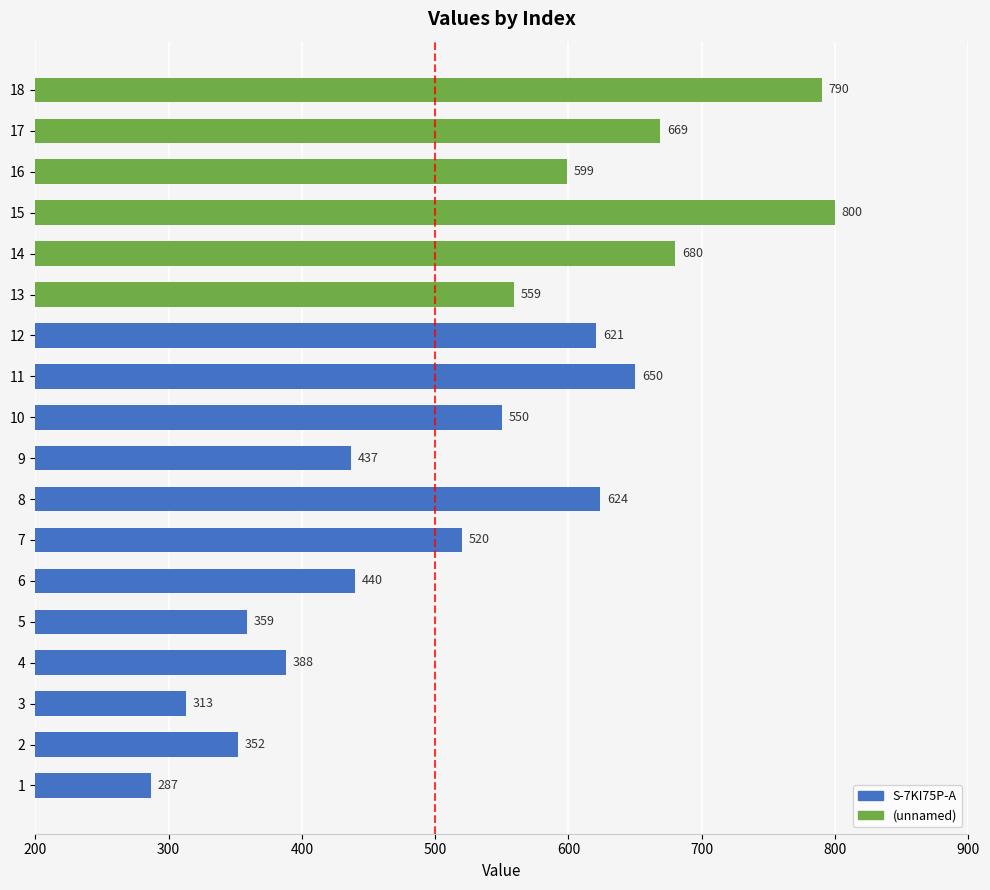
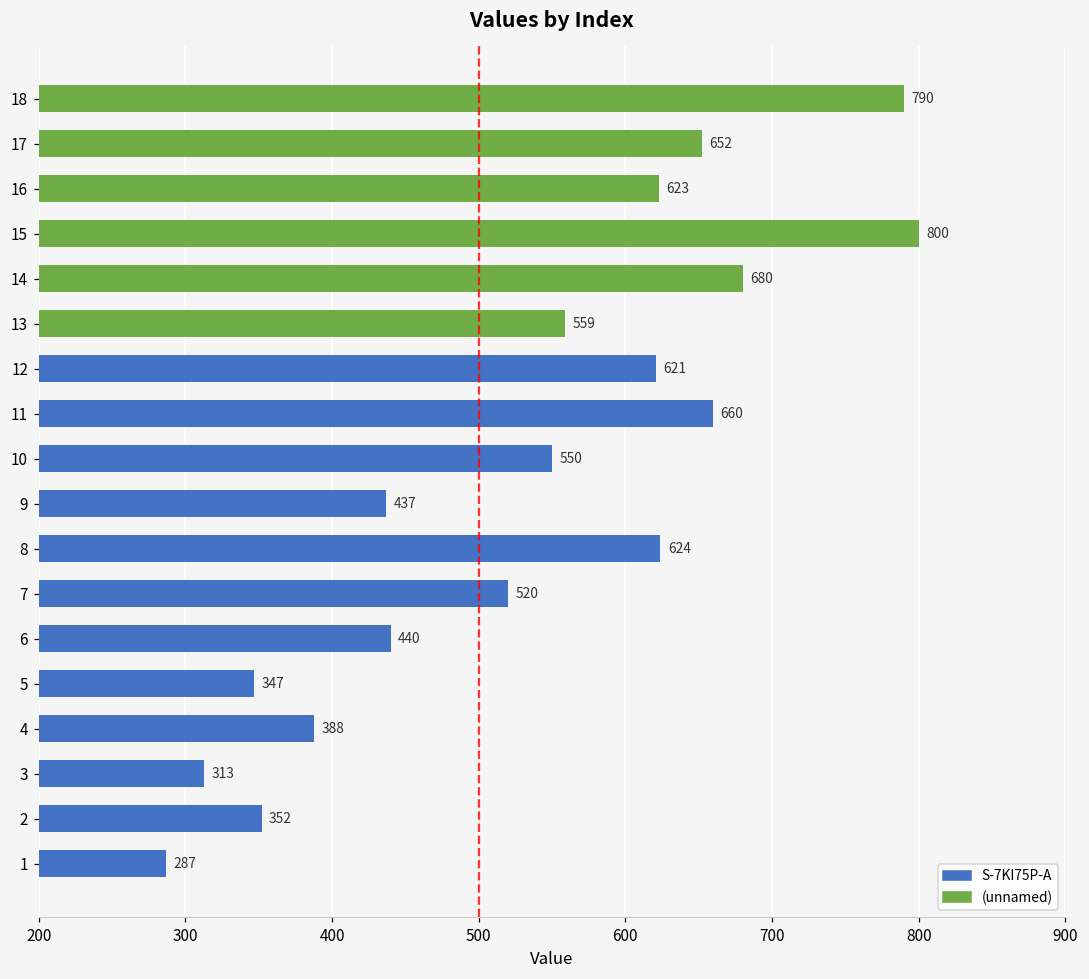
17: 669 -> 652
16: 599 -> 623
11: 650 -> 660
5: 359 -> 347
